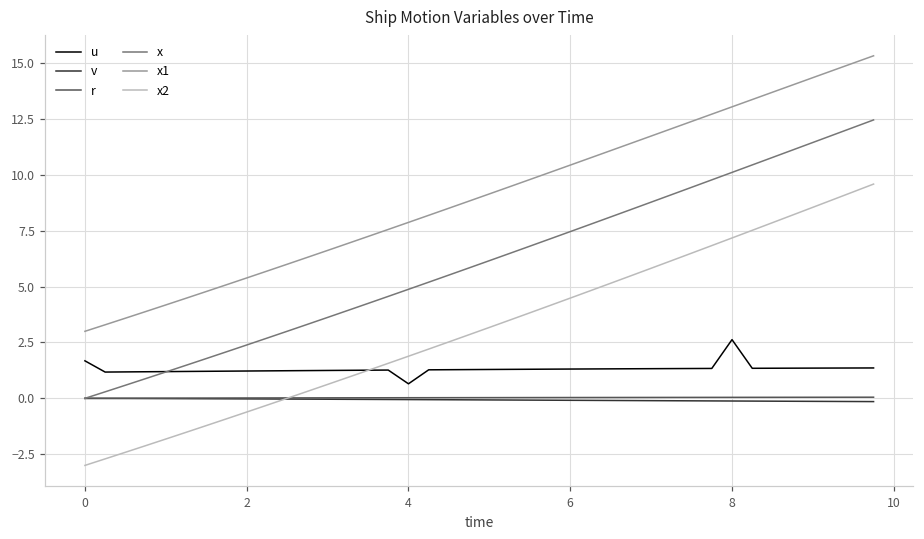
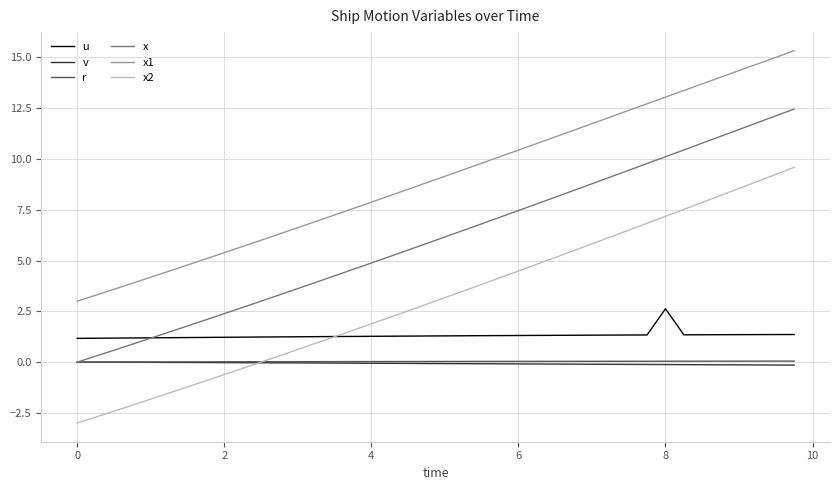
u, 0: 1.7 -> 1.2
u, 4: 0.7 -> 1.3
